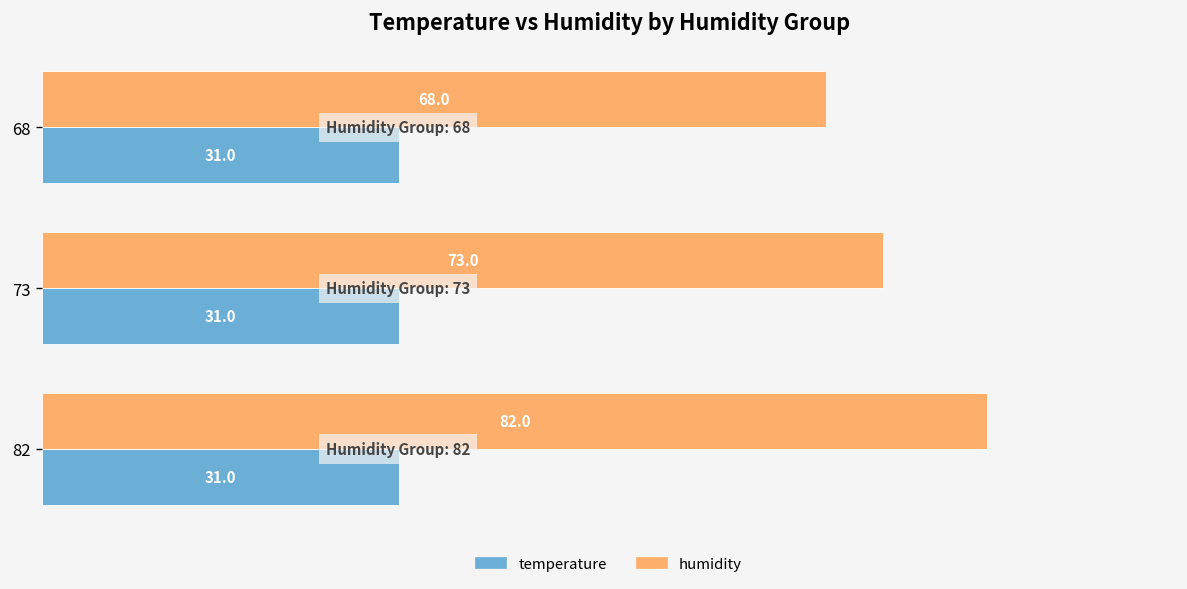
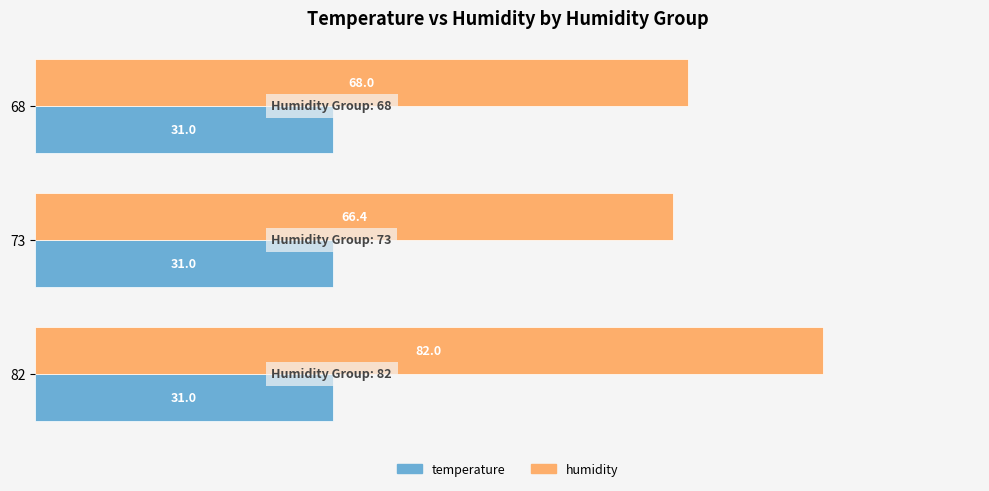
humidity, 73: 73.0 -> 66.4
